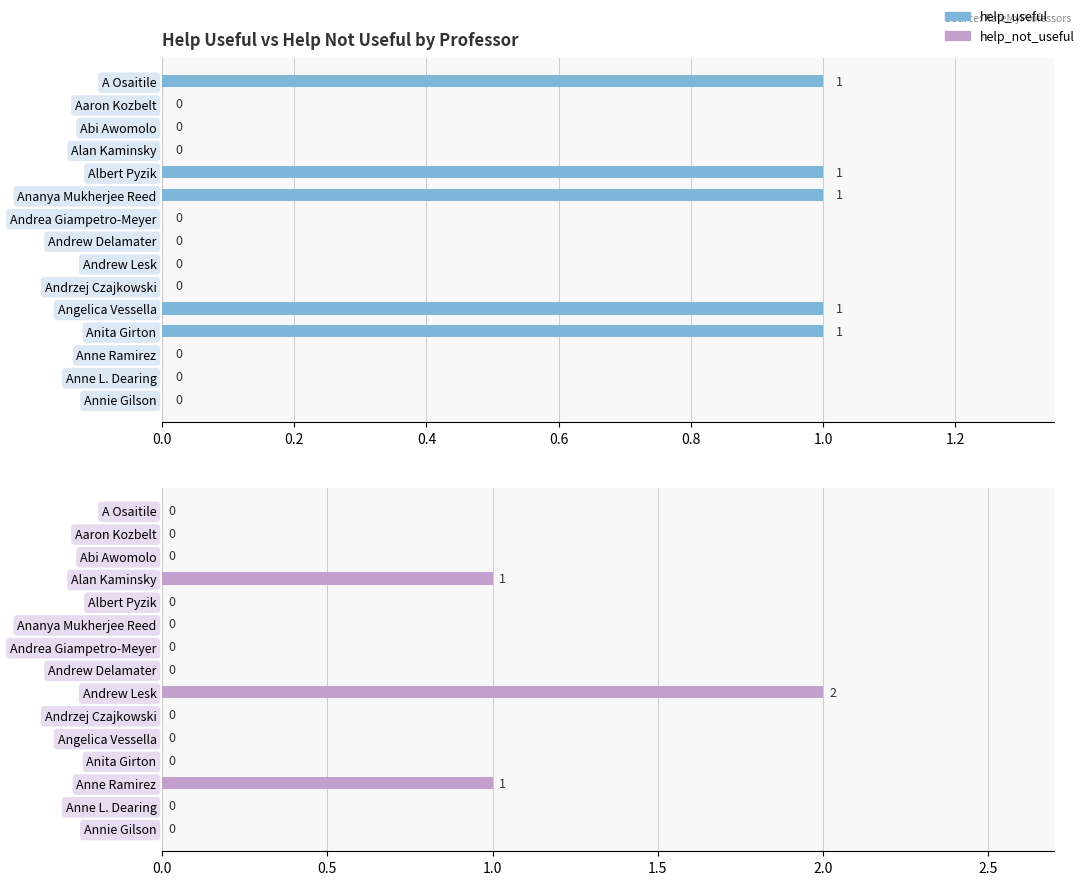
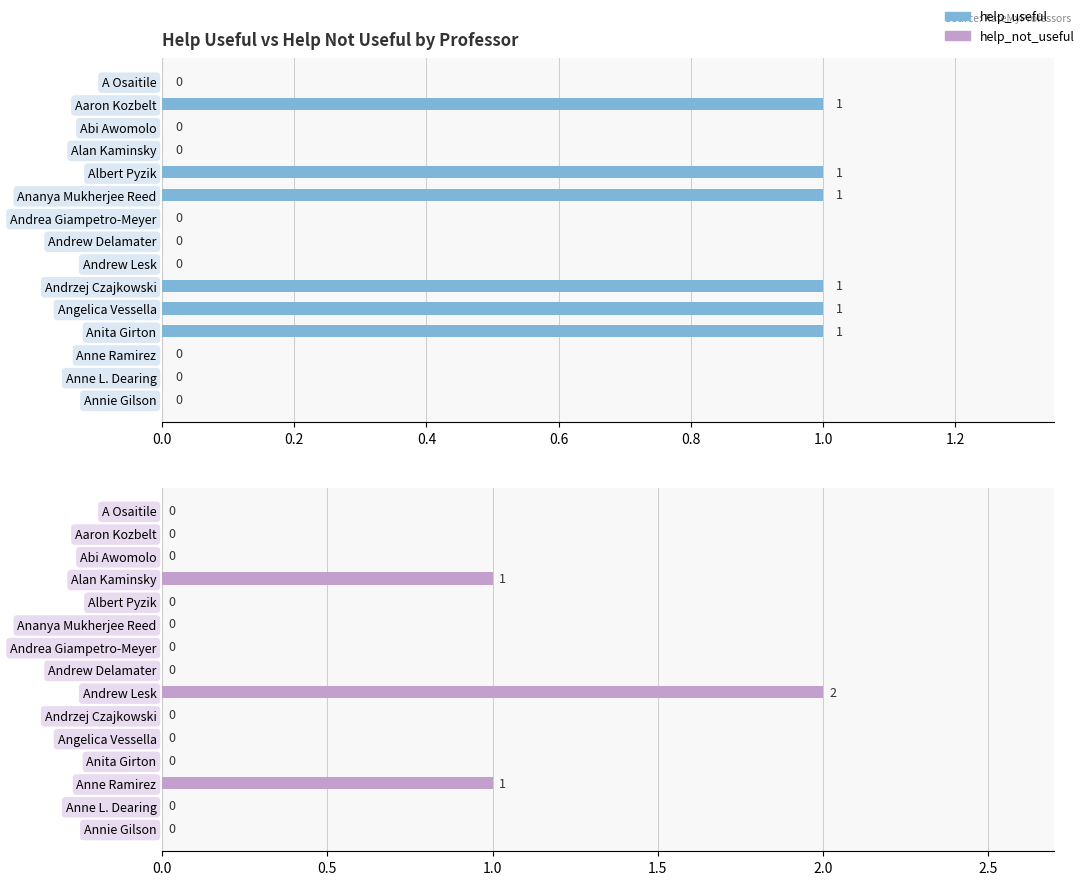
Help Useful vs Help Not Useful by Professor, A Osaitile: 1 -> 0
Help Useful vs Help Not Useful by Professor, Aaron Kozbelt: 0 -> 1
Help Useful vs Help Not Useful by Professor, Andrzej Czajkowski: 0 -> 1
